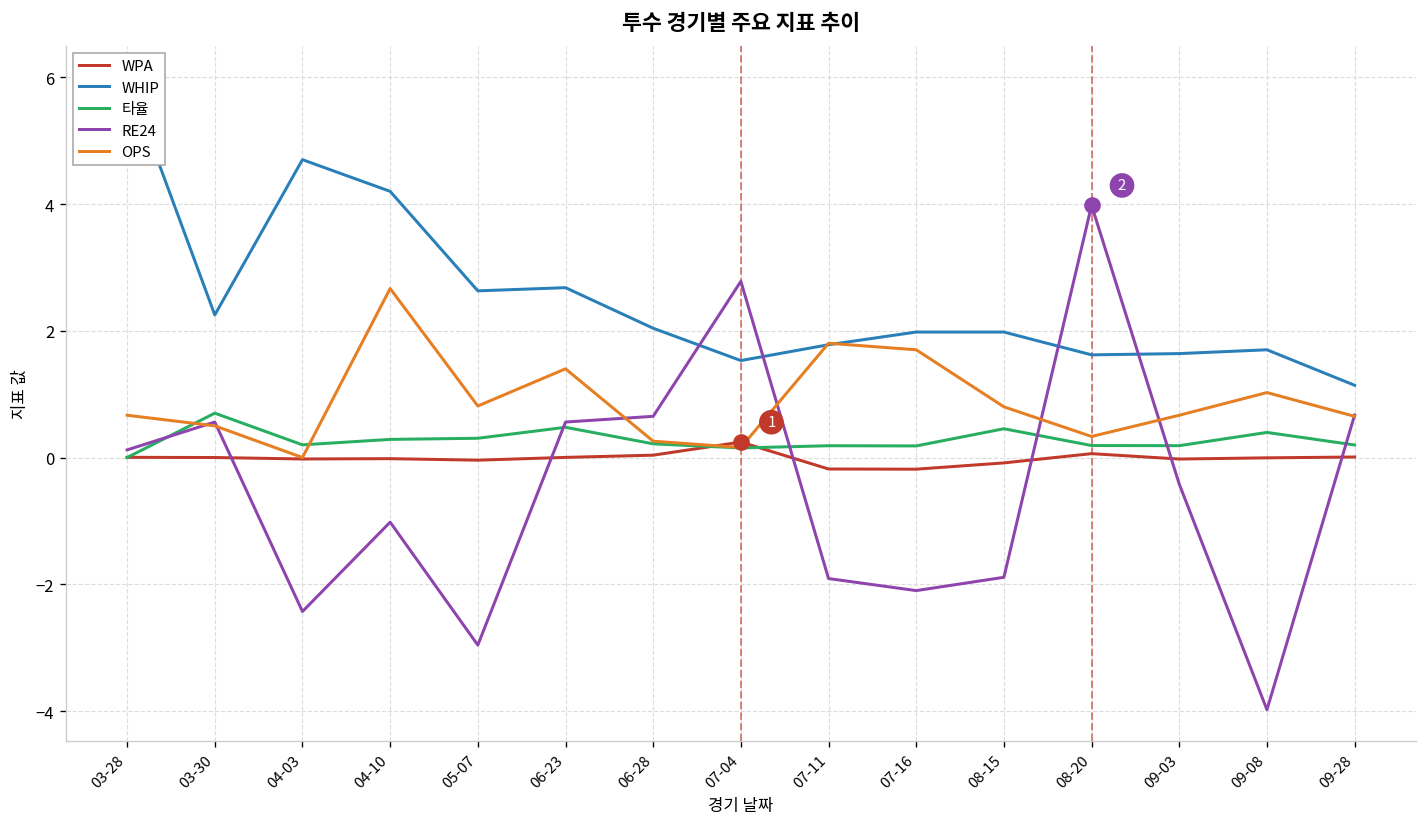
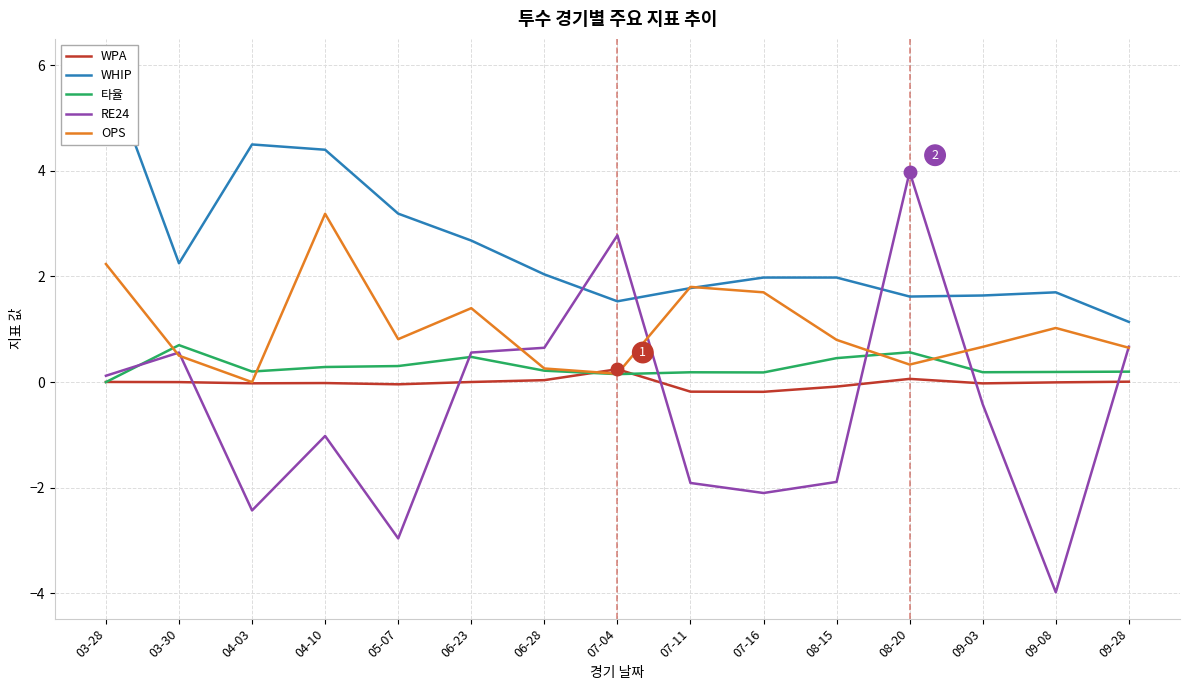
OPS, 03-28: 0.7 -> 2.2
WHIP, 04-03: 4.7 -> 4.5
WHIP, 04-10: 4.2 -> 4.4
OPS, 04-10: 2.7 -> 3.2
WHIP, 05-07: 2.6 -> 3.2
타율, 08-20: 0.2 -> 0.6
타율, 09-08: 0.4 -> 0.2
